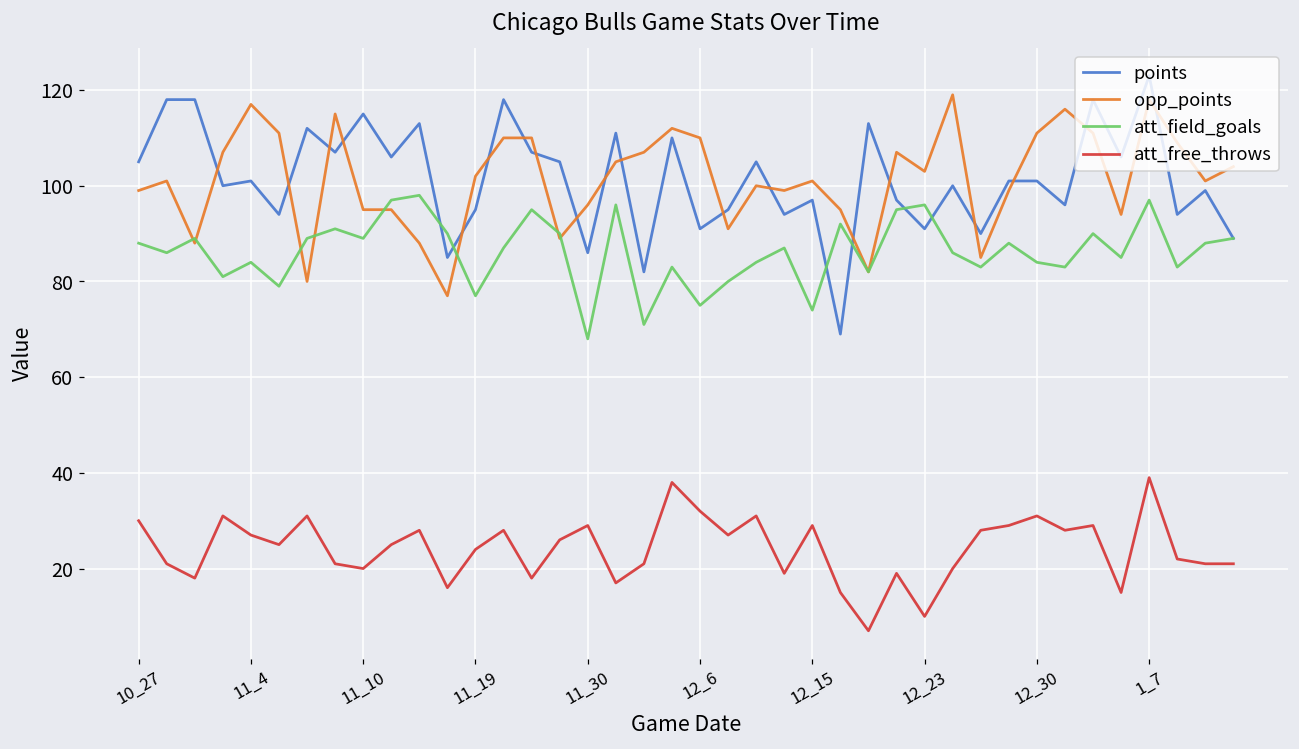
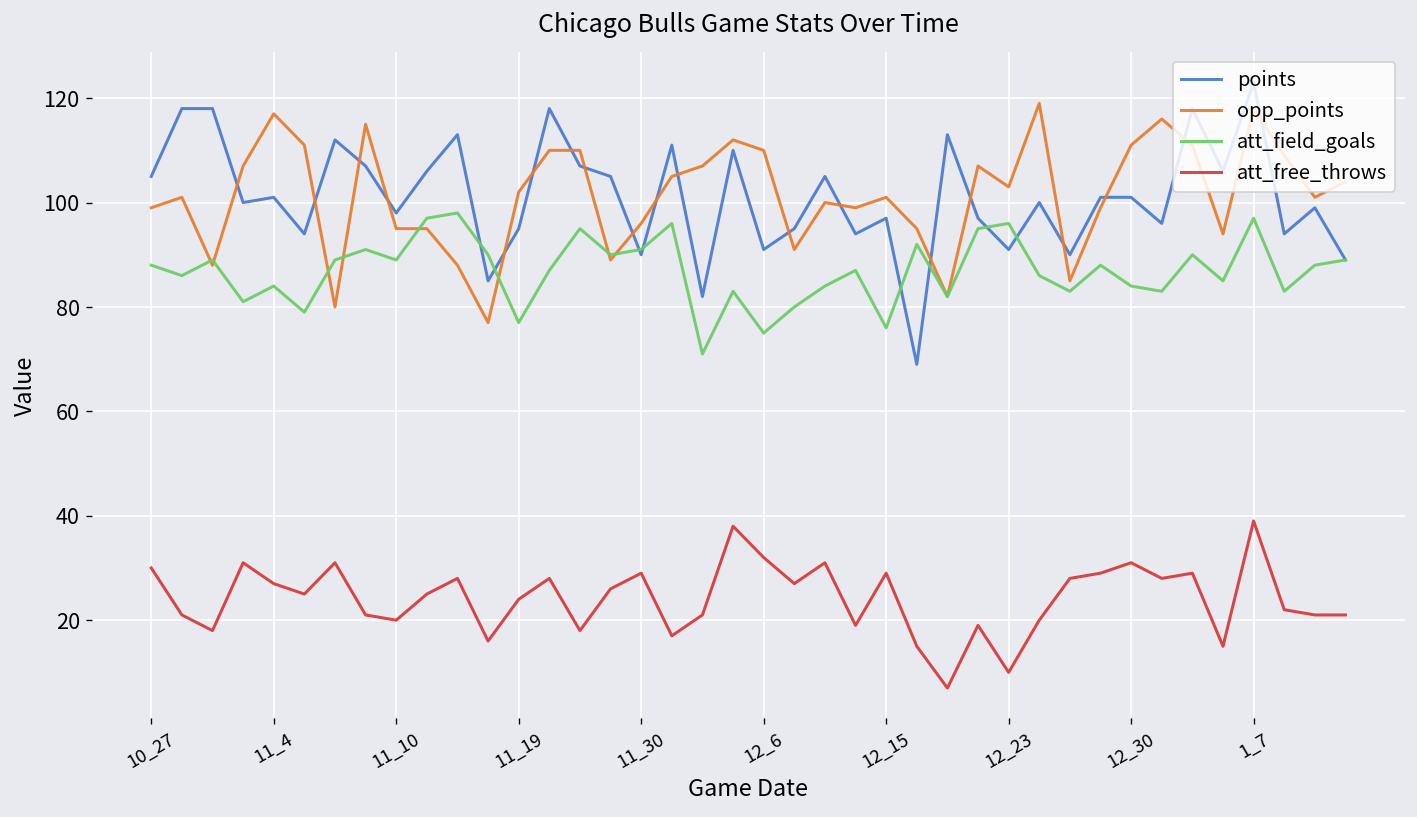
points, 11_10: 115 -> 98
points, 11_30: 86 -> 90
att_field_goals, 11_30: 68 -> 91
att_field_goals, 12_15: 74 -> 76
